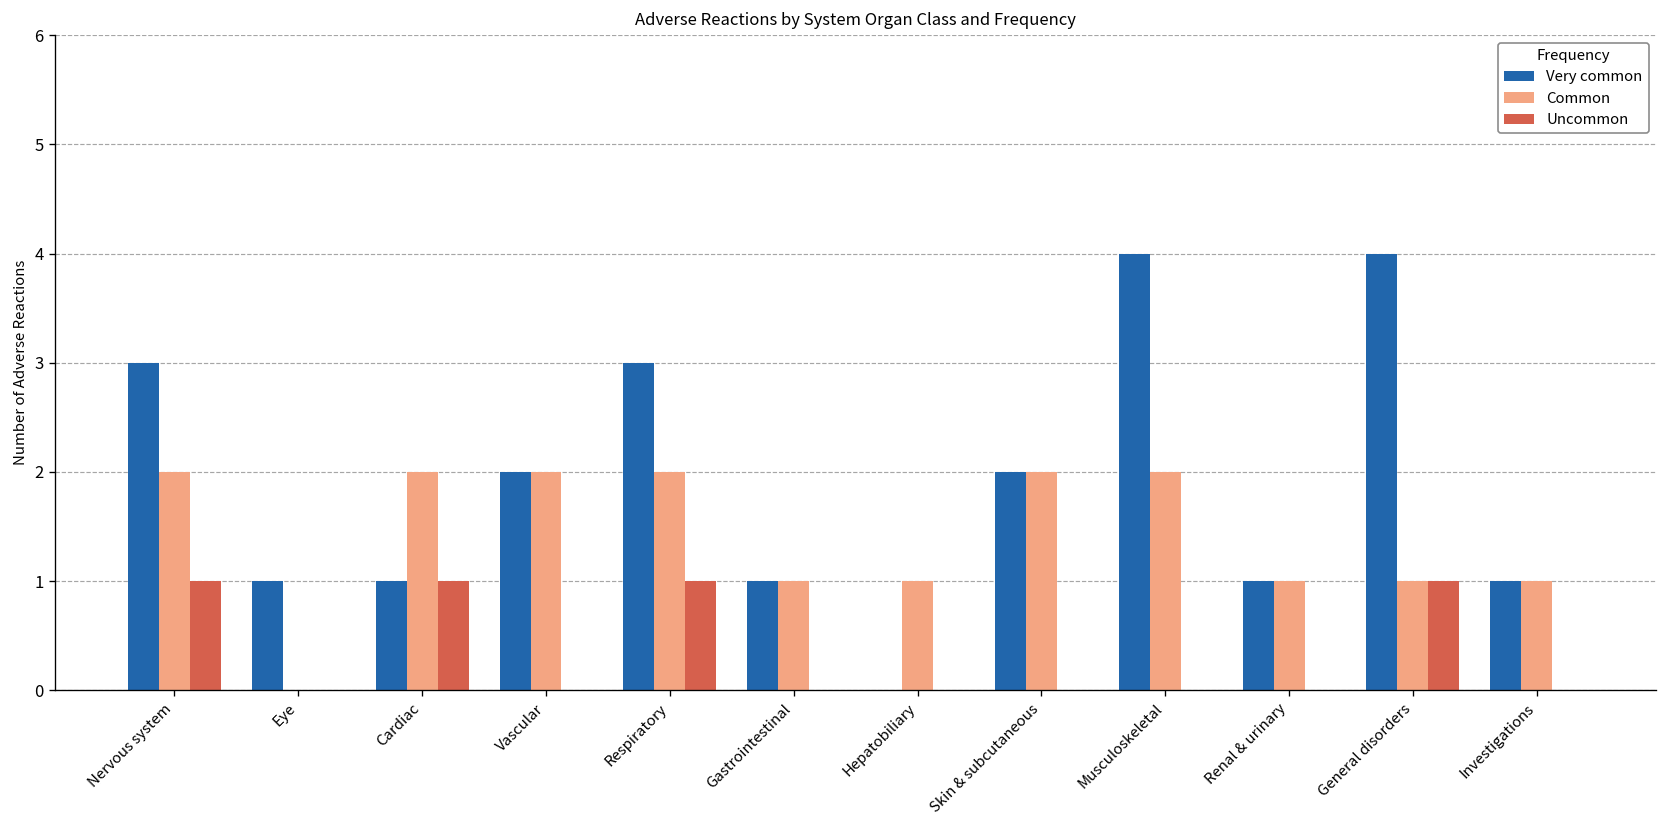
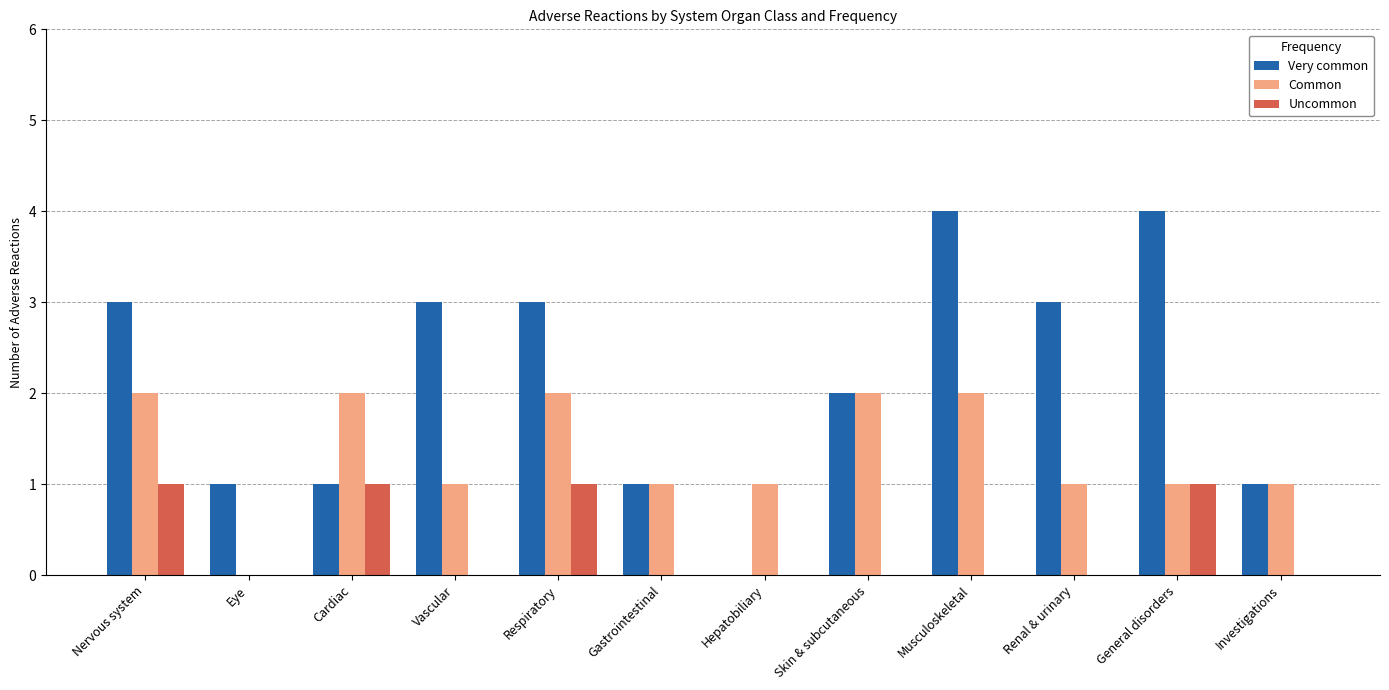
Very common, Vascular: 2 -> 3
Common, Vascular: 2 -> 1
Very common, Renal & urinary: 1 -> 3
